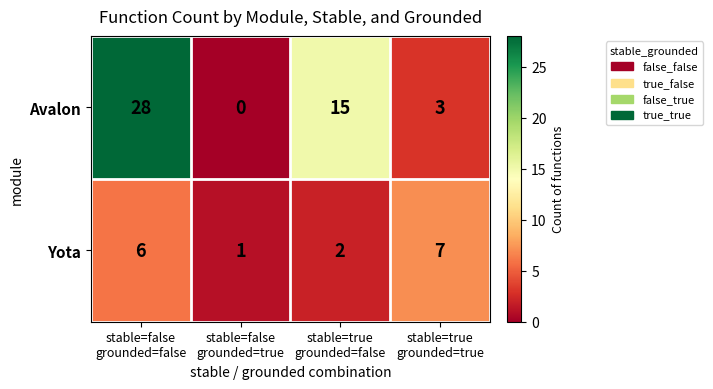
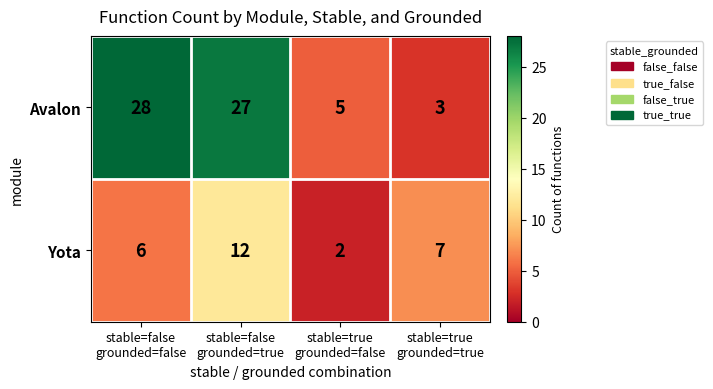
Avalon, stable=false grounded=true: 0 -> 27
Avalon, stable=true grounded=false: 15 -> 5
Yota, stable=false grounded=true: 1 -> 12
